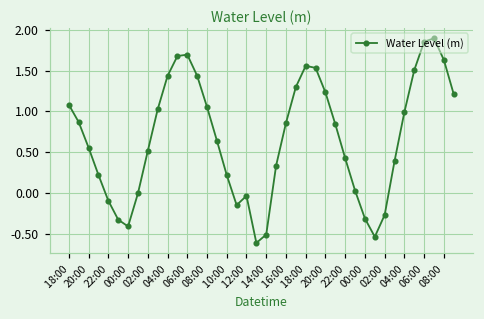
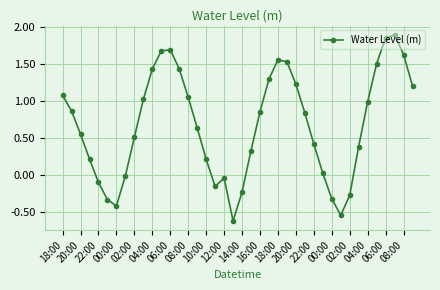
14:00: -0.5 -> -0.2
